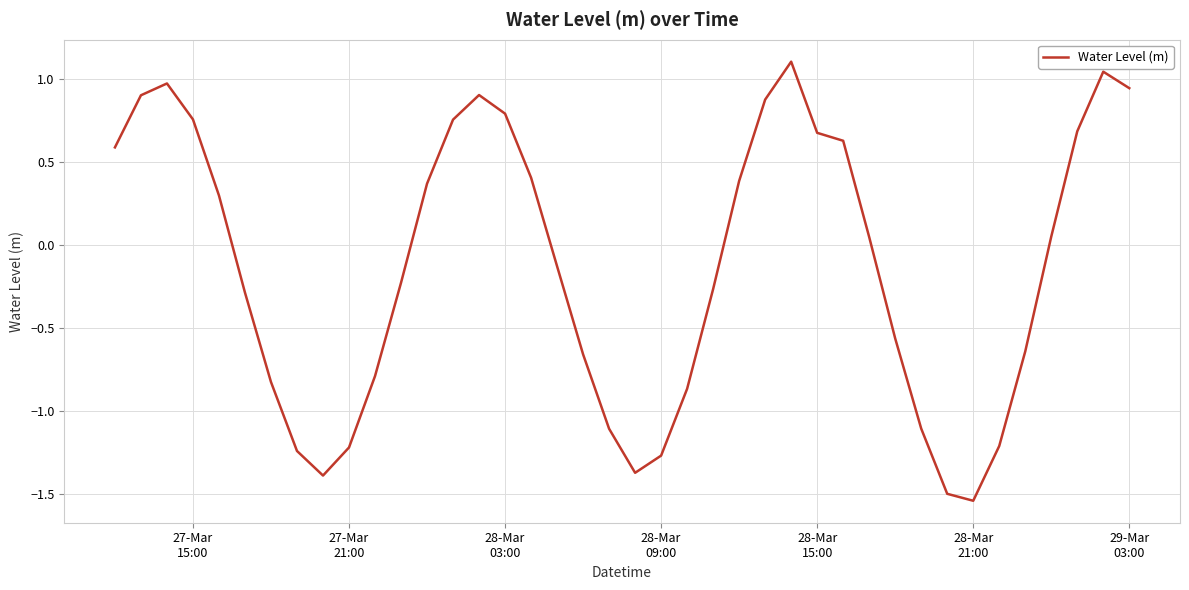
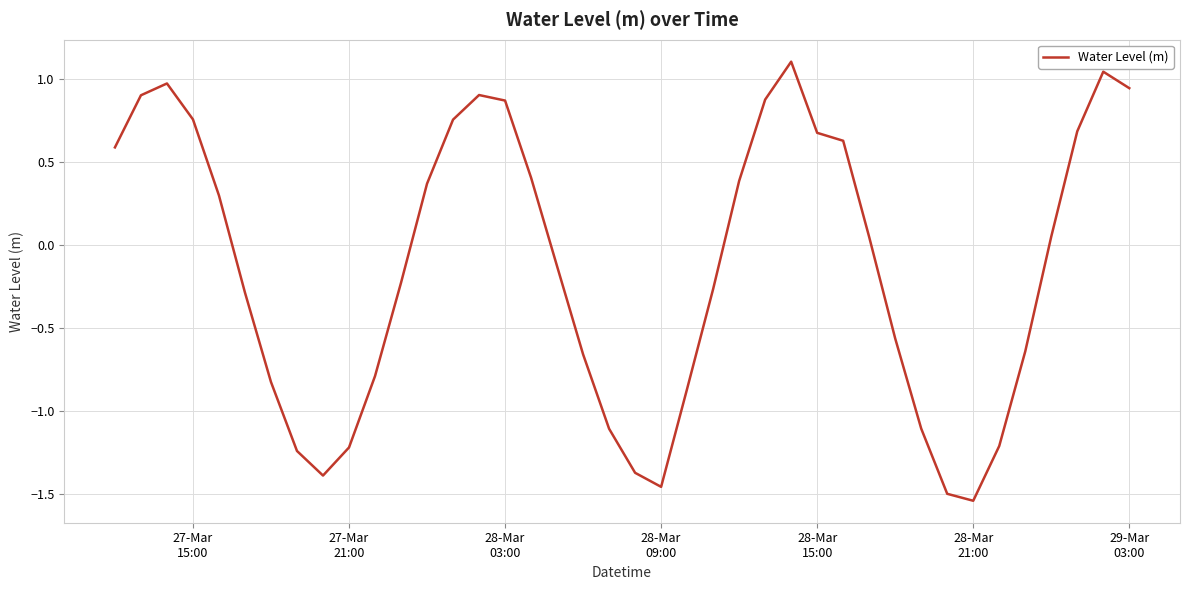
28-Mar 03:00: 0.79 -> 0.87
28-Mar 09:00: -1.27 -> -1.46
